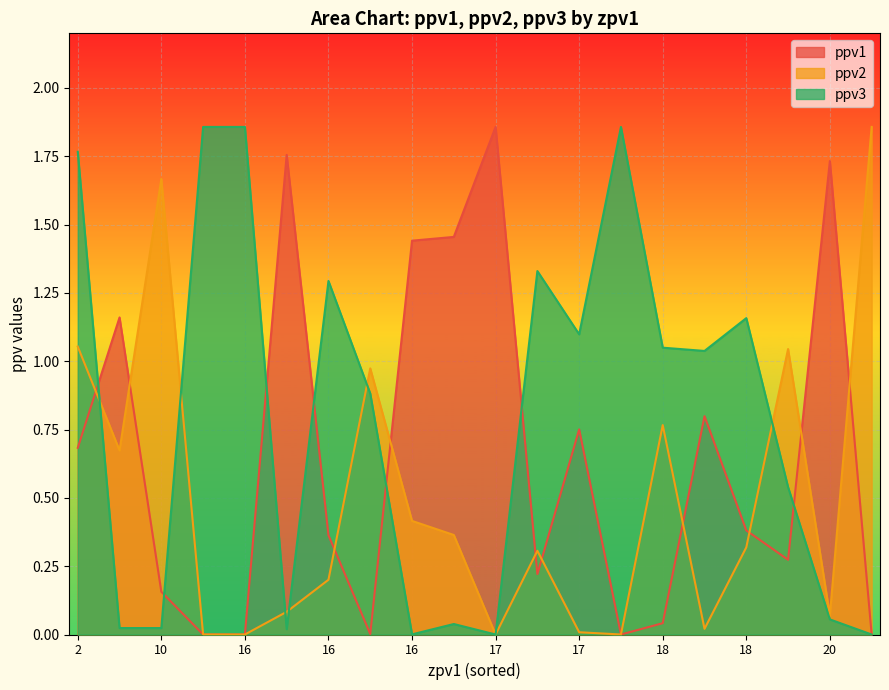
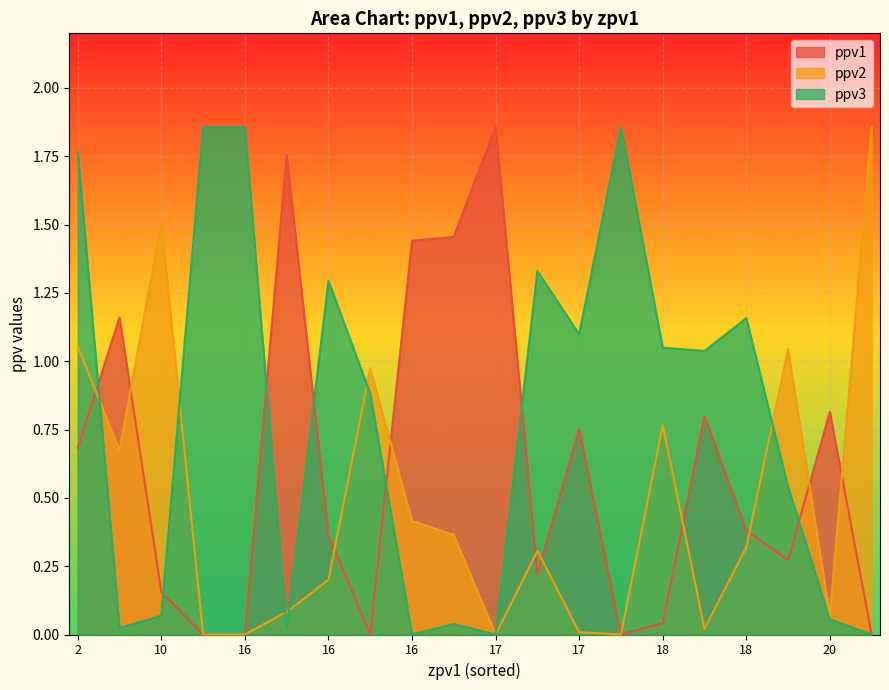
ppv2, 10: 1.67 -> 1.51
ppv3, 10: 0.02 -> 0.07
ppv1, 20: 1.73 -> 0.81
